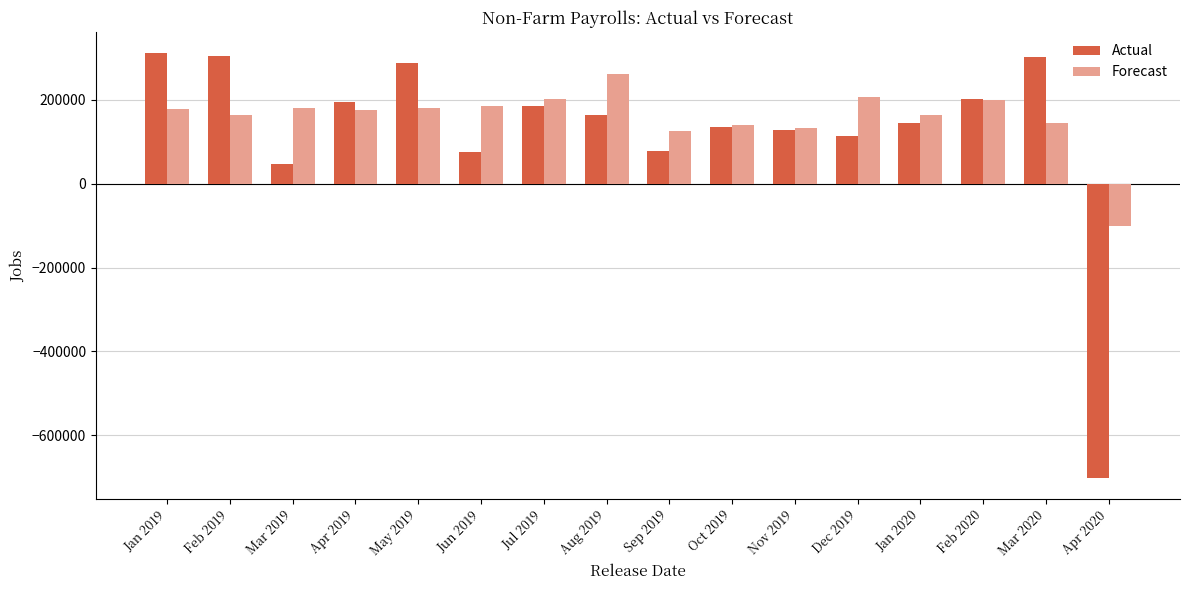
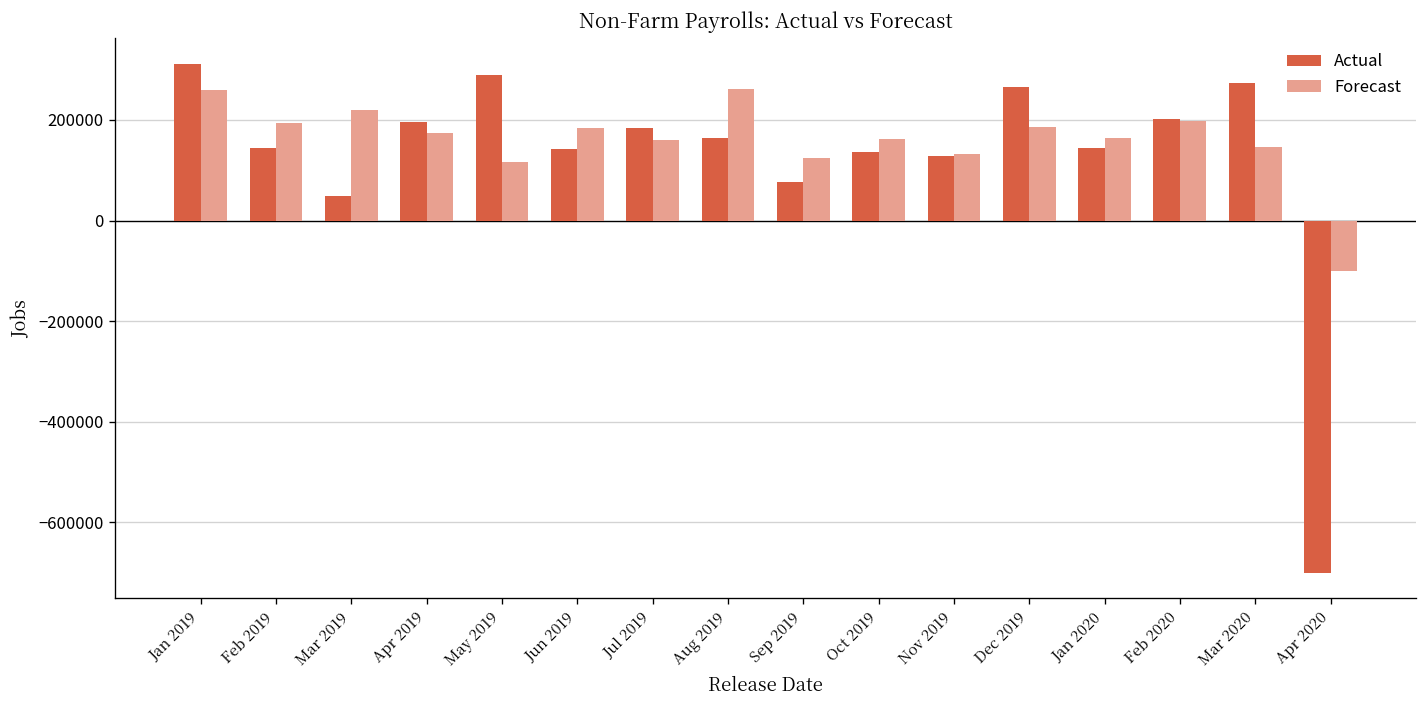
Forecast, Jan 2019: 180000 -> 260000
Actual, Feb 2019: 300000 -> 140000
Forecast, Feb 2019: 170000 -> 190000
Forecast, Mar 2019: 180000 -> 220000
Forecast, May 2019: 180000 -> 120000
Actual, Jun 2019: 80000 -> 140000
Forecast, Jul 2019: 200000 -> 160000
Forecast, Oct 2019: 140000 -> 160000
Actual, Dec 2019: 110000 -> 270000
Forecast, Dec 2019: 210000 -> 190000
Actual, Mar 2020: 300000 -> 270000
